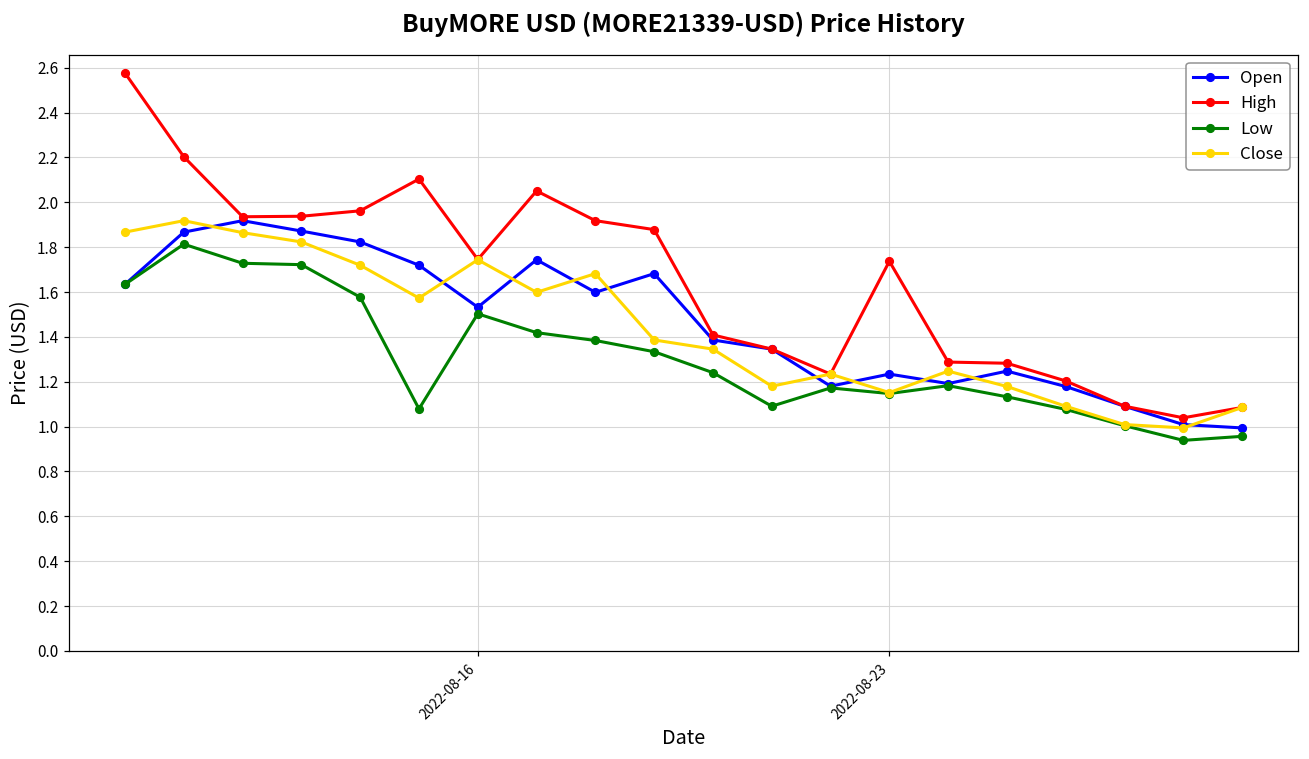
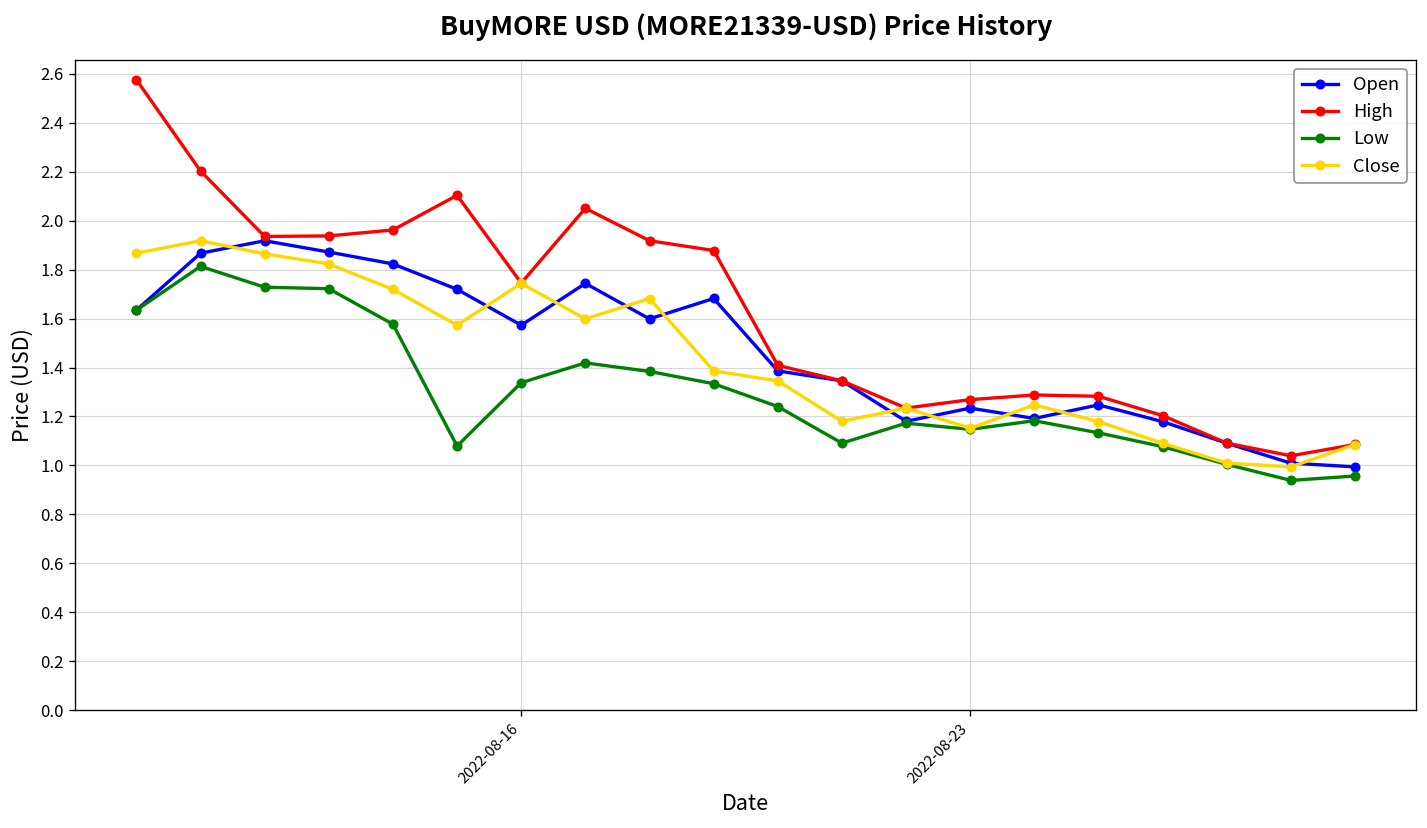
Open, 2022-08-16: 1.53 -> 1.57
Low, 2022-08-16: 1.50 -> 1.34
High, 2022-08-23: 1.74 -> 1.27
